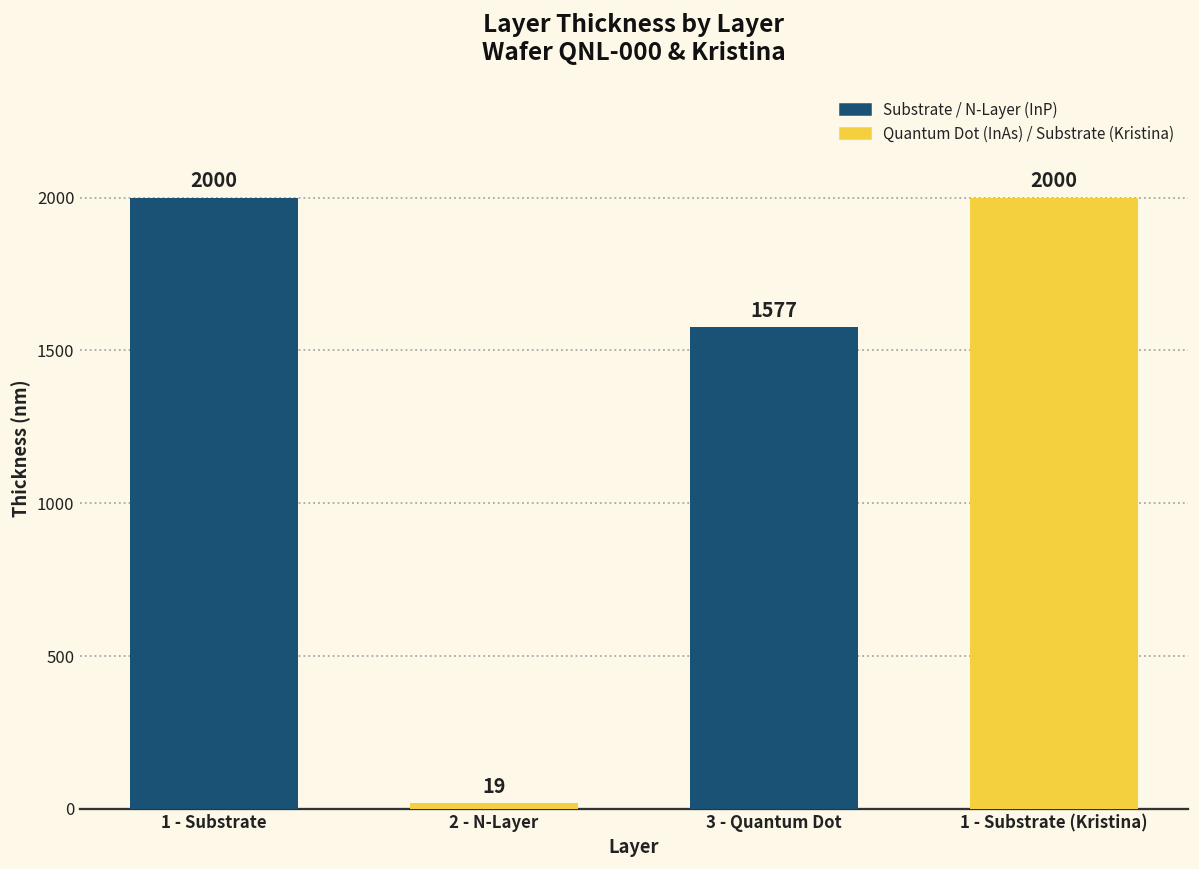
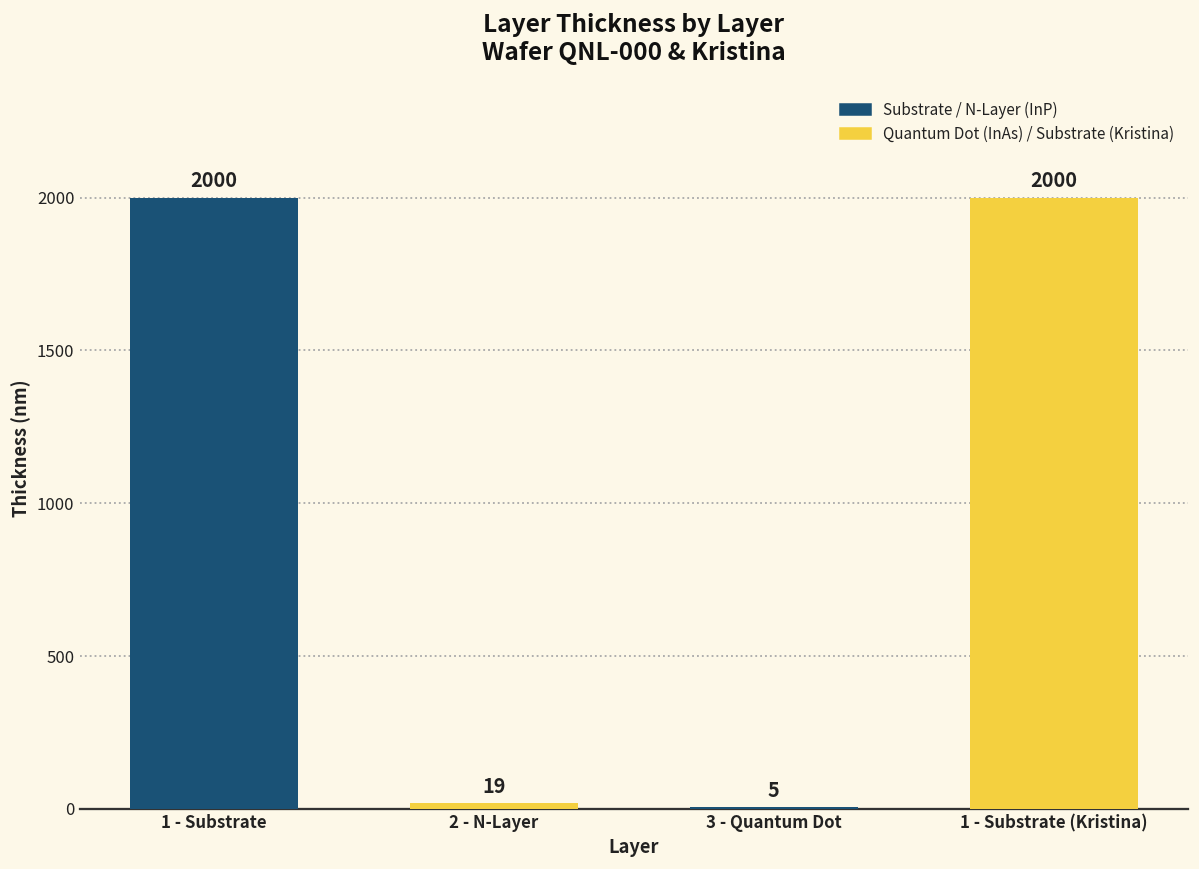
3 - Quantum Dot: 1577 -> 5
